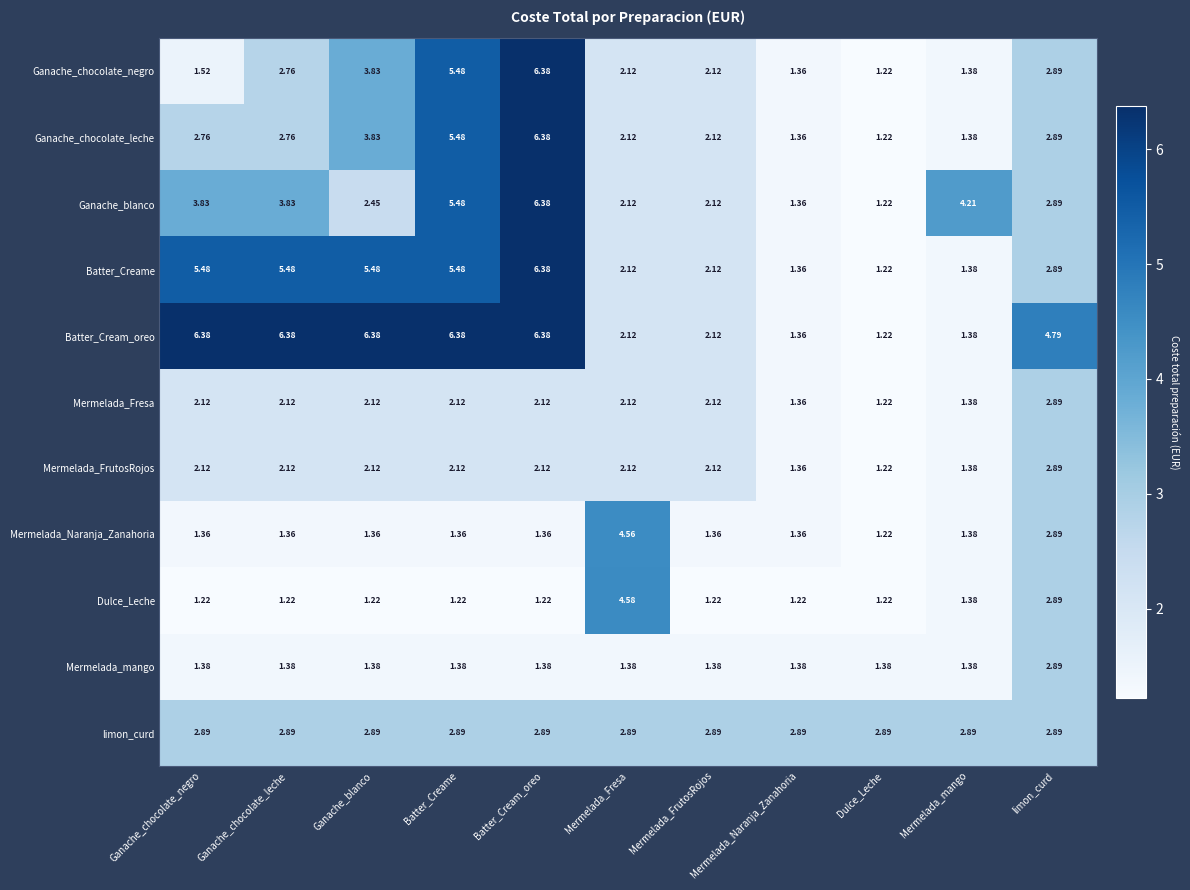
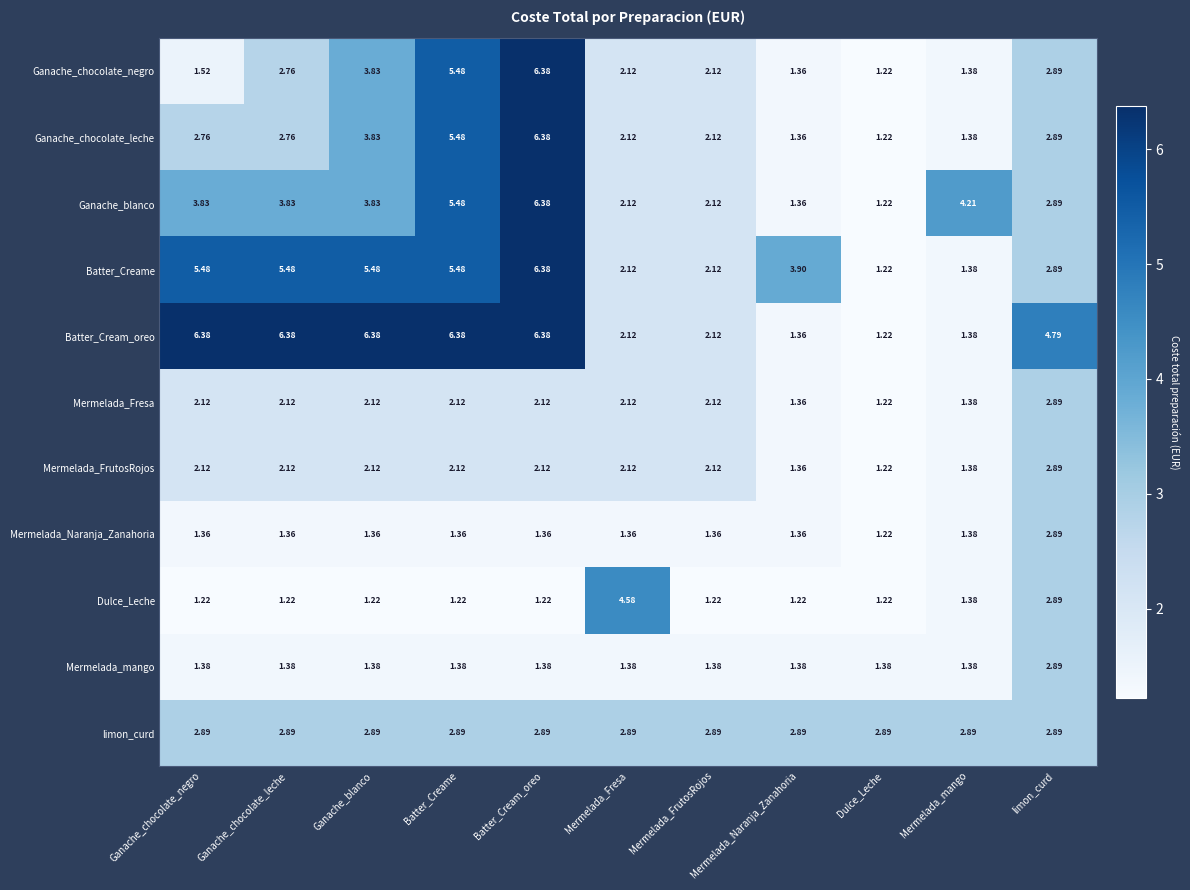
Ganache_blanco, Ganache_blanco: 2.45 -> 3.83
Batter_Creame, Mermelada_Naranja_Zanahoria: 1.36 -> 3.90
Mermelada_Naranja_Zanahoria, Mermelada_Fresa: 4.56 -> 1.36
